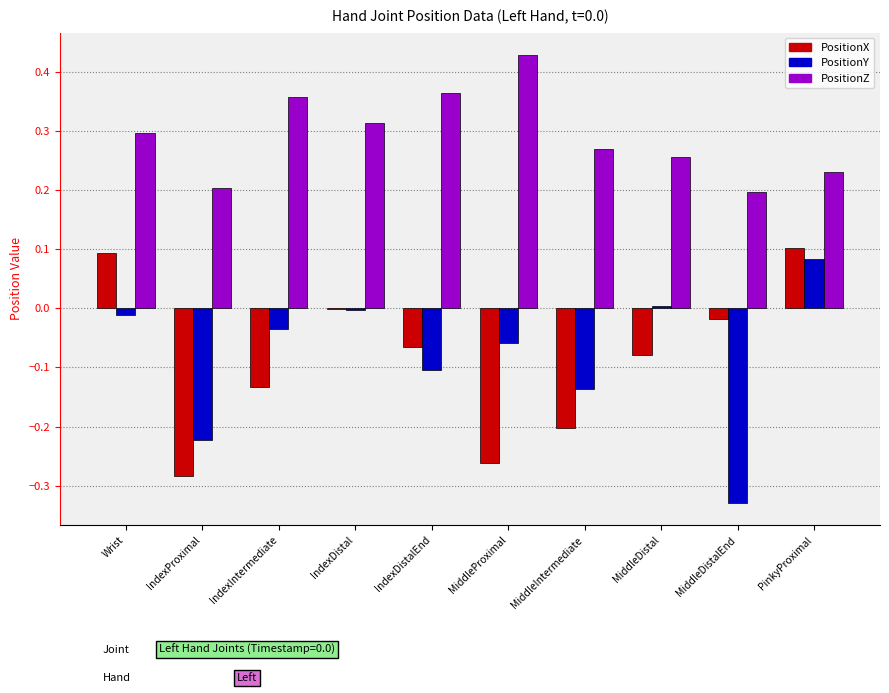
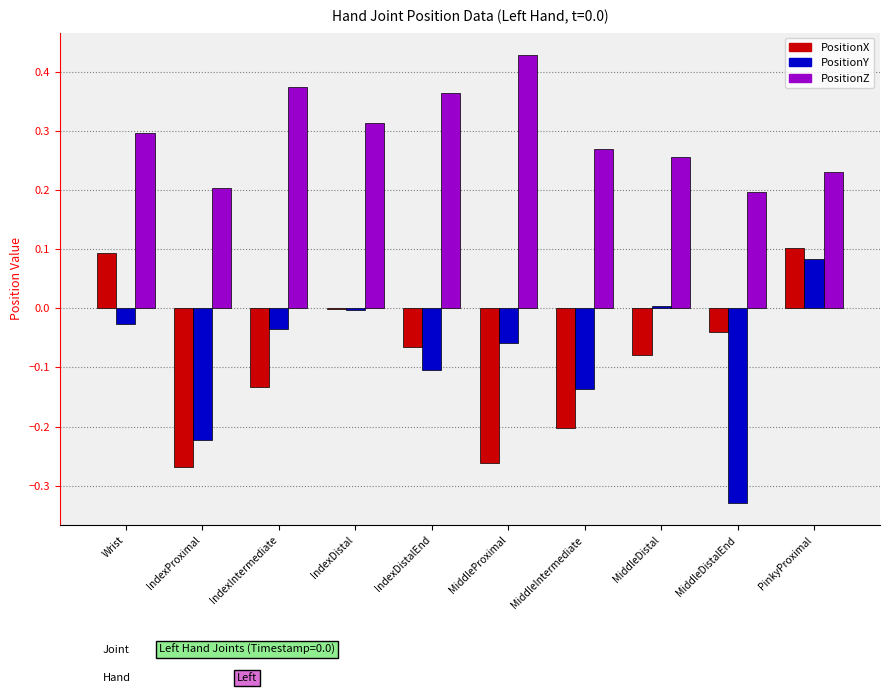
PositionY, Wrist: -0.01 -> -0.03
PositionX, IndexProximal: -0.28 -> -0.27
PositionZ, IndexIntermediate: 0.36 -> 0.37
PositionX, MiddleDistalEnd: -0.02 -> -0.04
